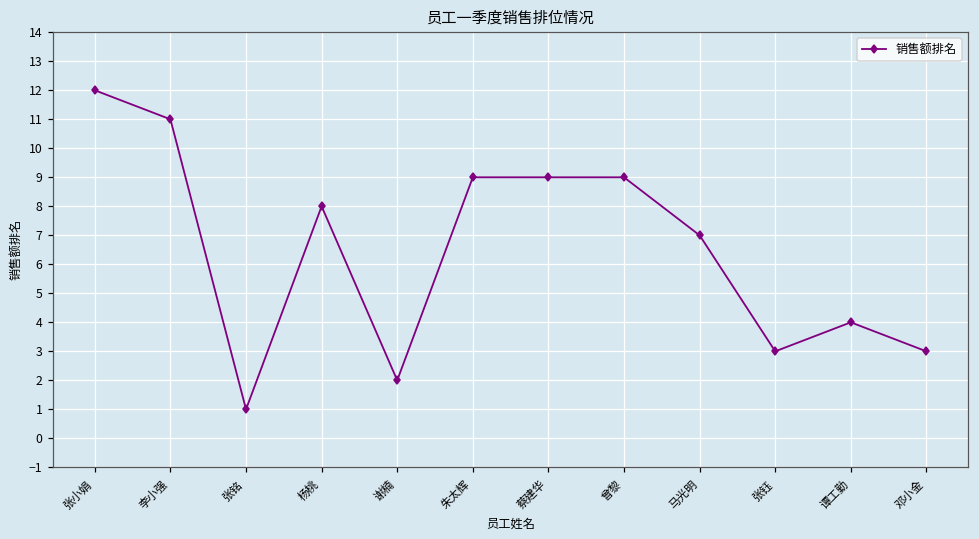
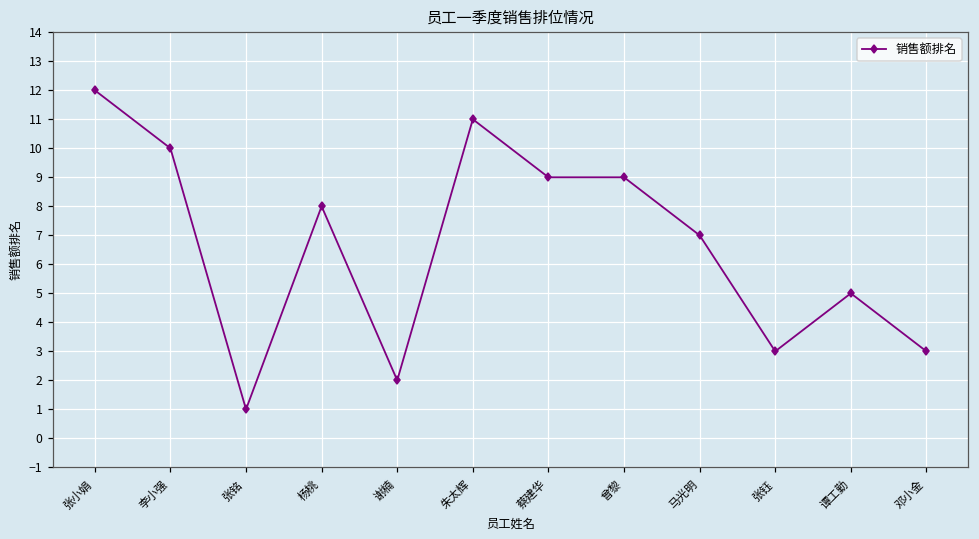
李小强: 11 -> 10
朱太辉: 9 -> 11
谭工勤: 4 -> 5
